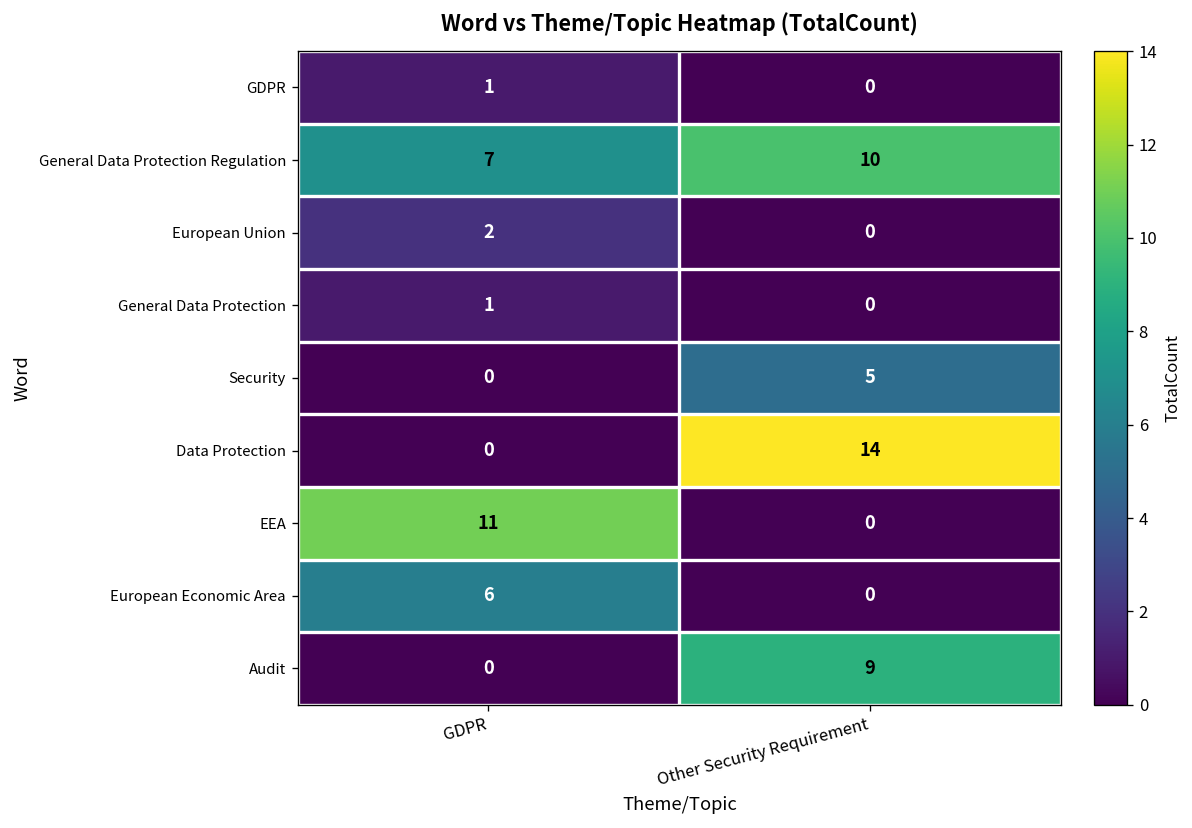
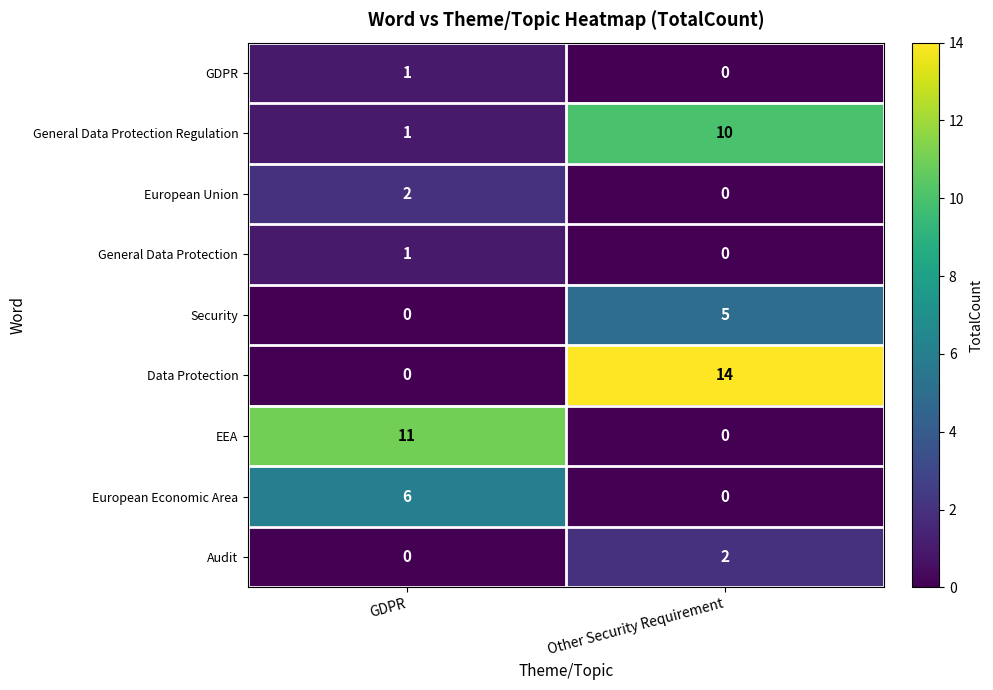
General Data Protection Regulation, GDPR: 7 -> 1
Audit, Other Security Requirement: 9 -> 2
